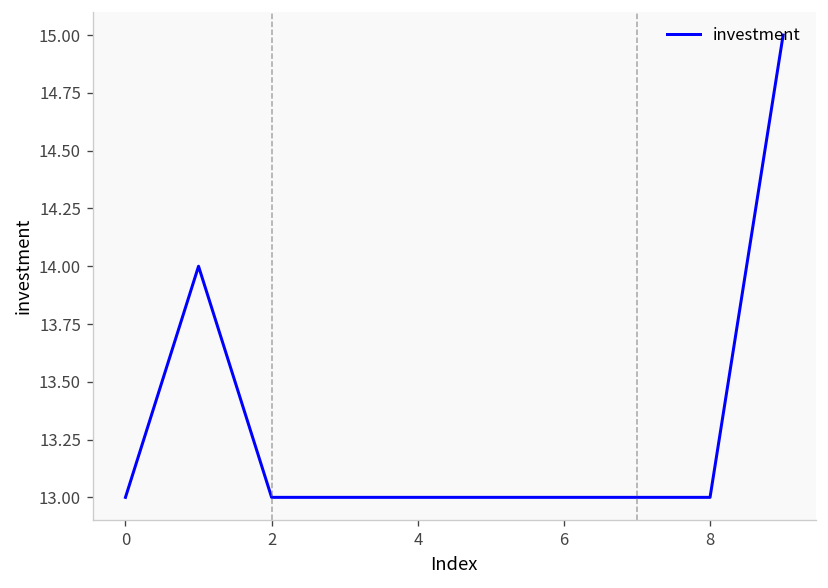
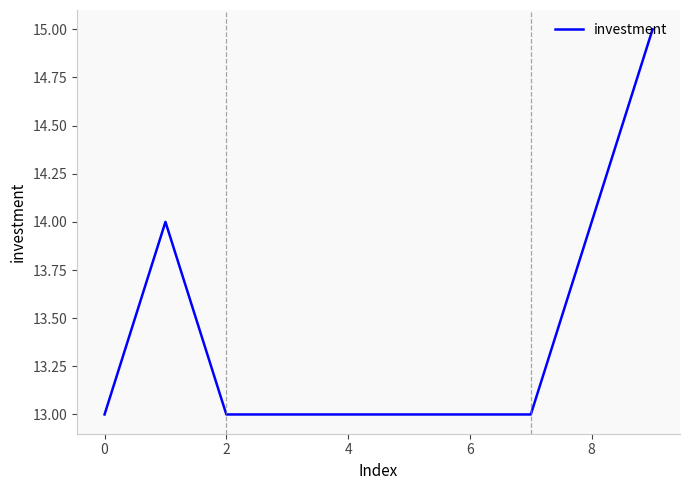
8: 13 -> 14
